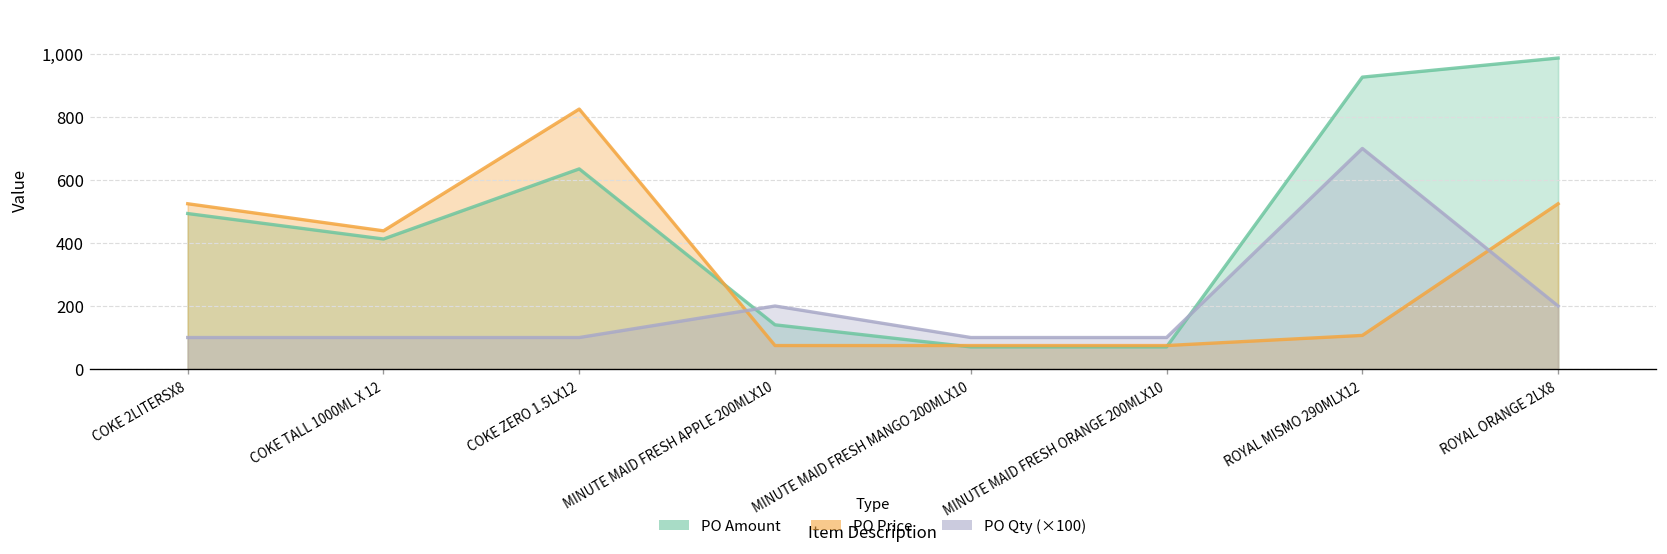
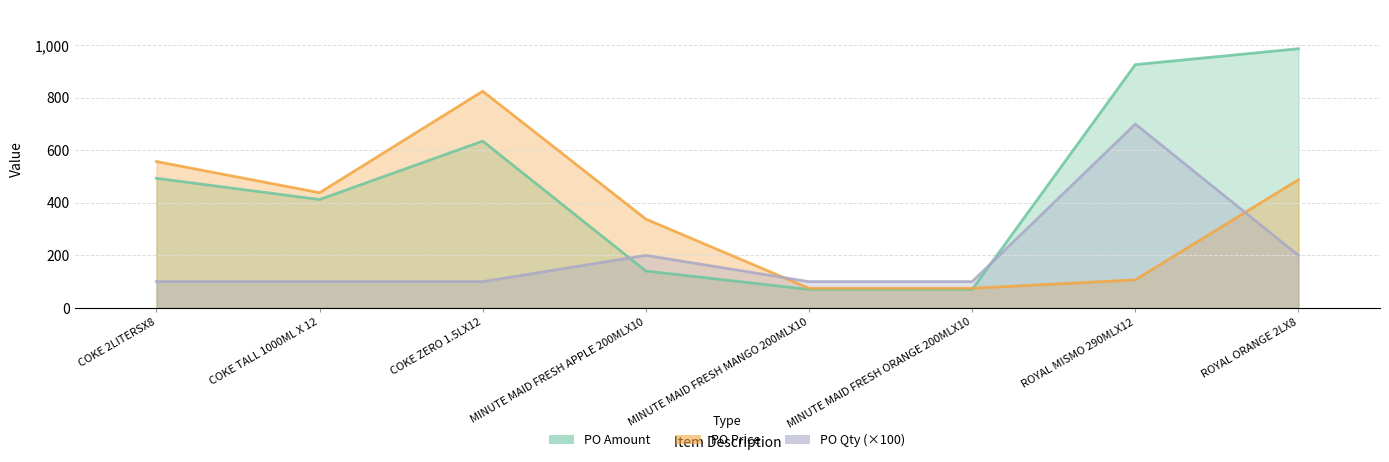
PO Price, COKE 2LITERSX8: 520 -> 560
PO Price, MINUTE MAID FRESH APPLE 200MLX10: 70 -> 340
PO Price, ROYAL ORANGE 2LX8: 520 -> 490
